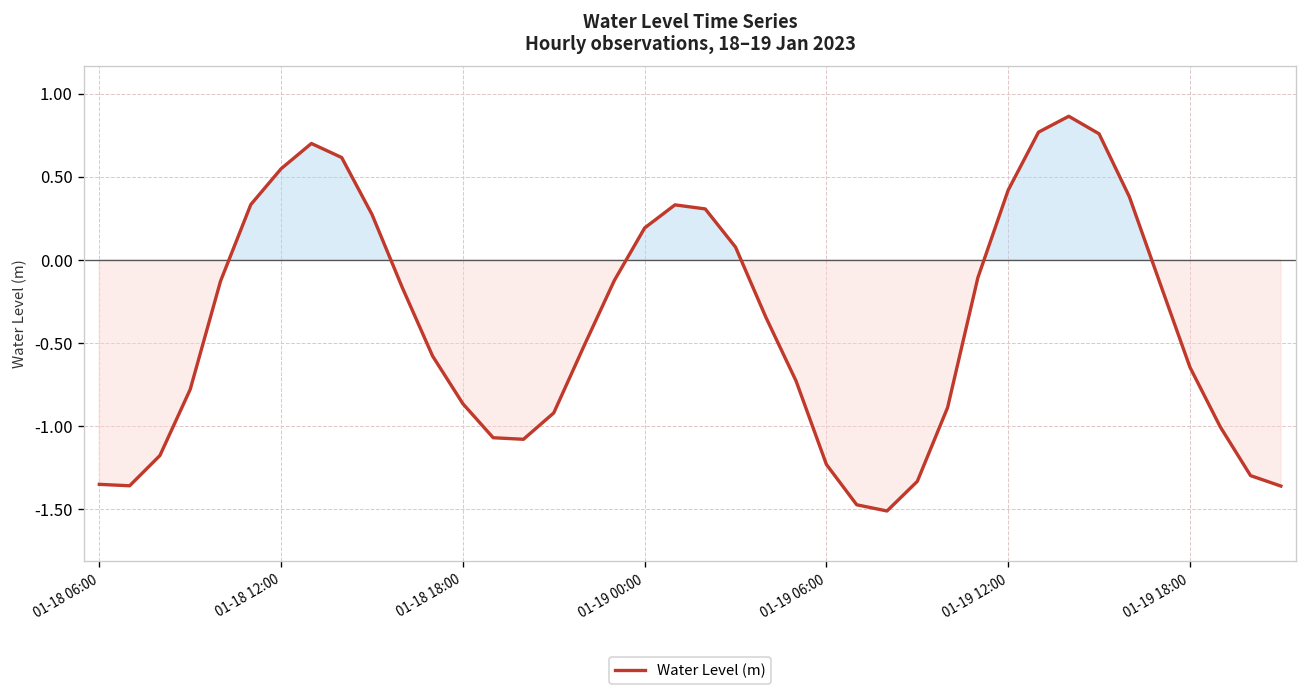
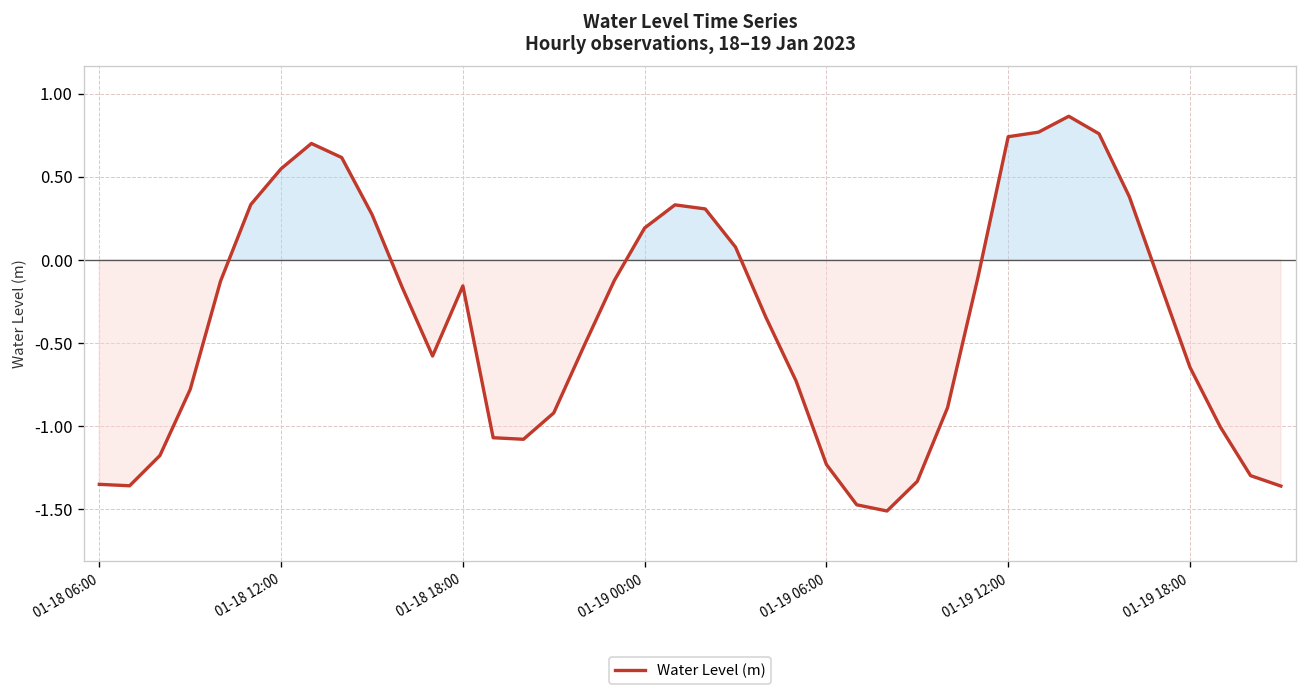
01-18 18:00: -0.86 -> -0.16
01-19 12:00: 0.42 -> 0.74
